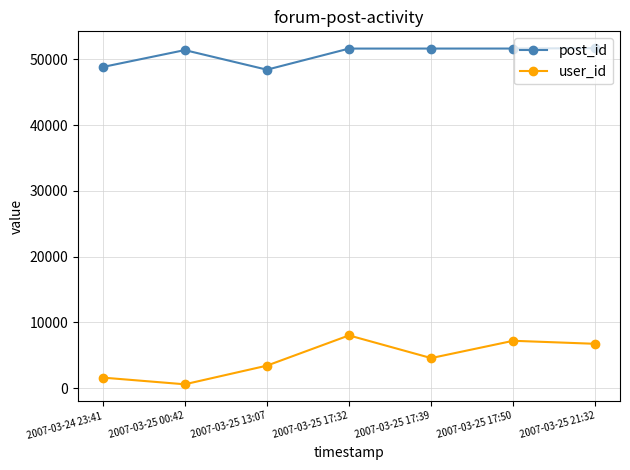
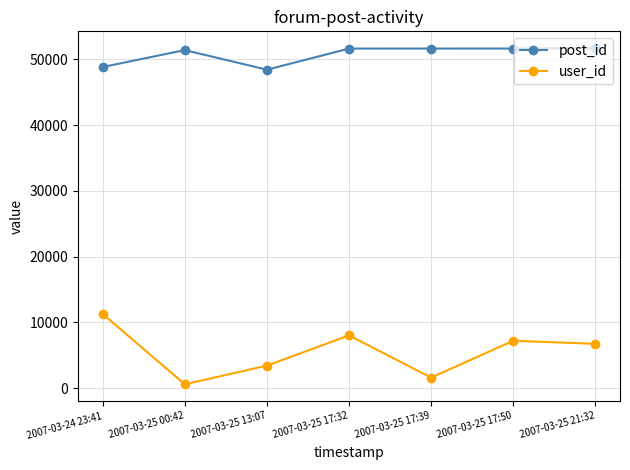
user_id, 2007-03-24 23:41: 2000 -> 11000
user_id, 2007-03-25 17:39: 5000 -> 2000
